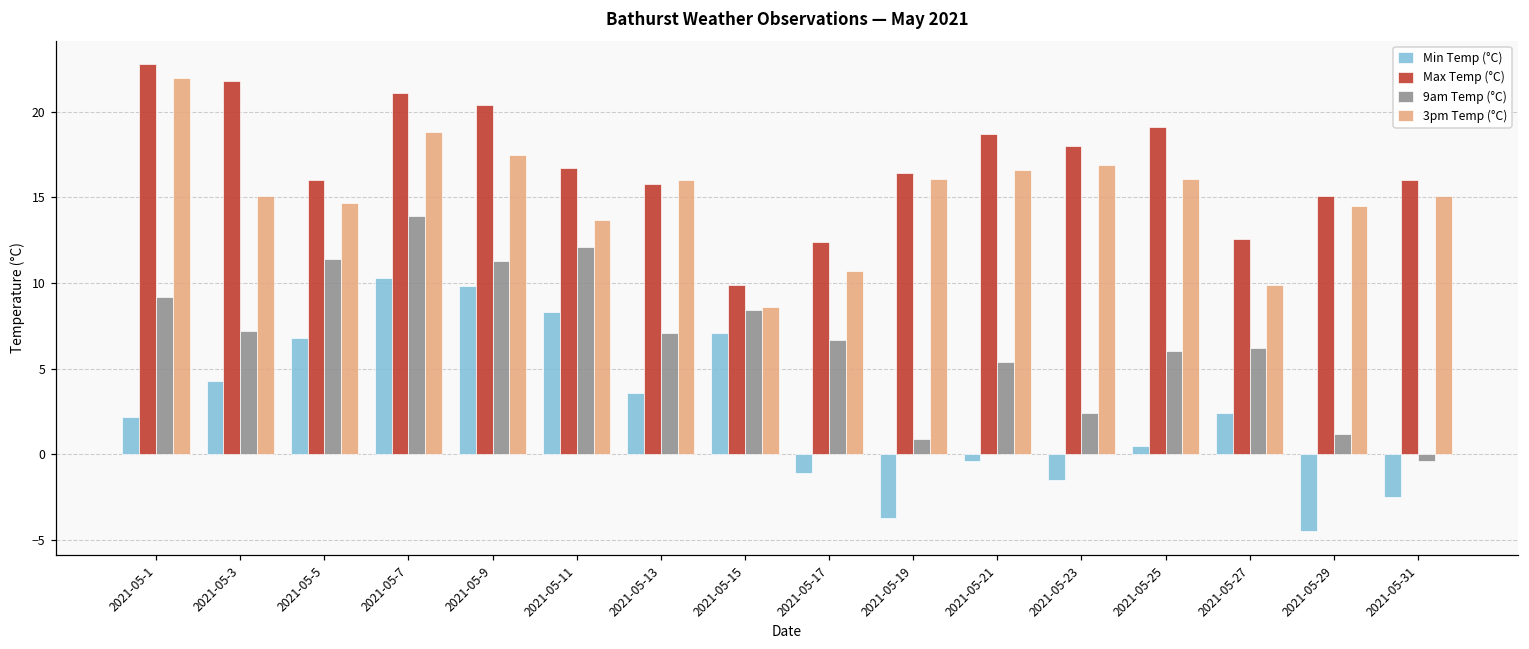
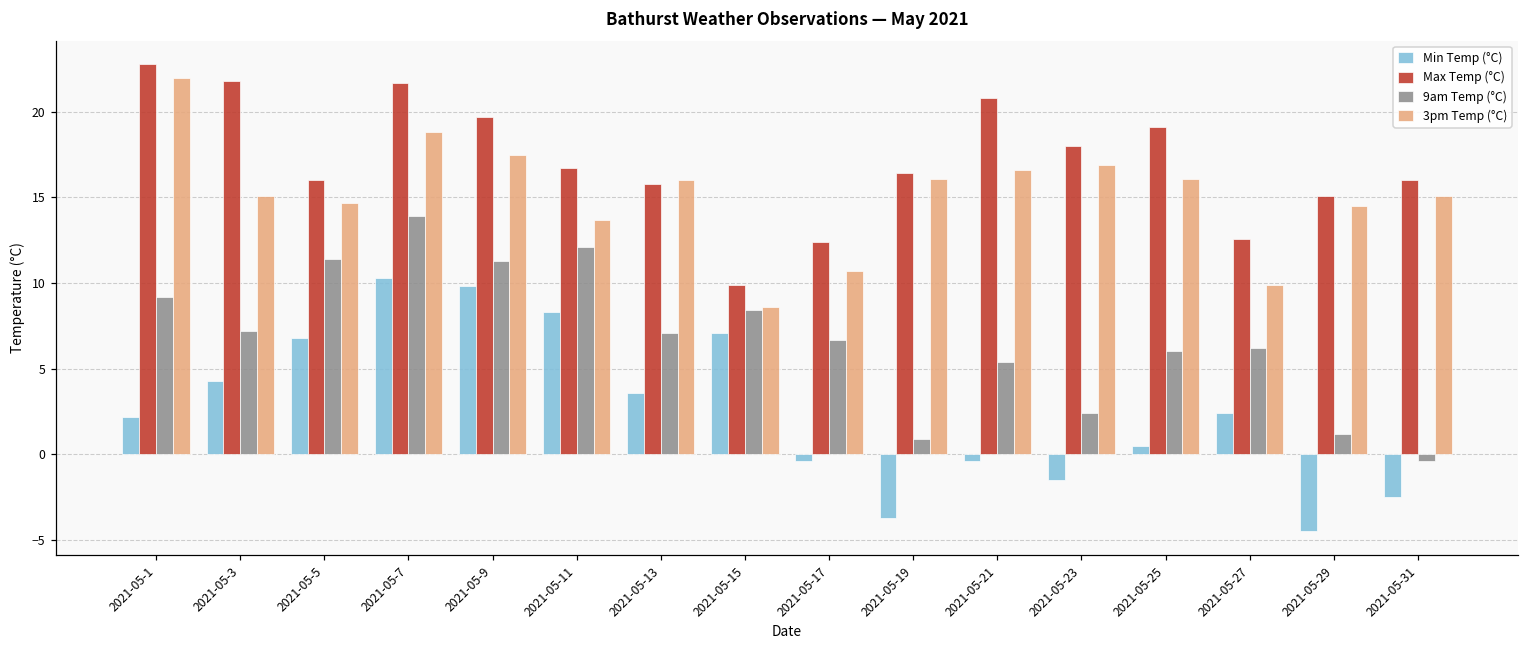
Max Temp (°C), 2021-05-7: 21.1 -> 21.7
Max Temp (°C), 2021-05-9: 20.4 -> 19.7
Min Temp (°C), 2021-05-17: -1.1 -> -0.4
Max Temp (°C), 2021-05-21: 18.7 -> 20.8
